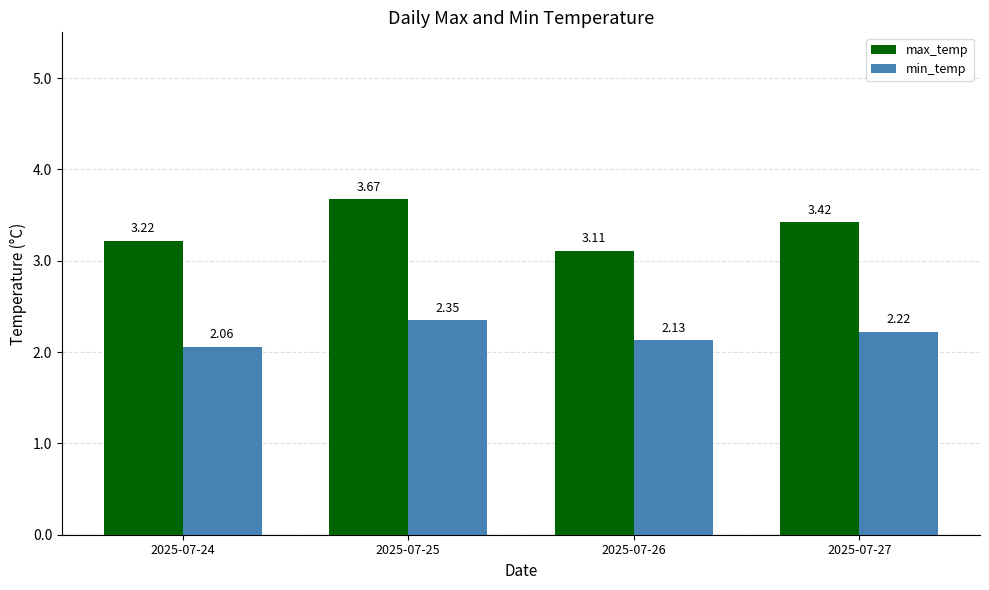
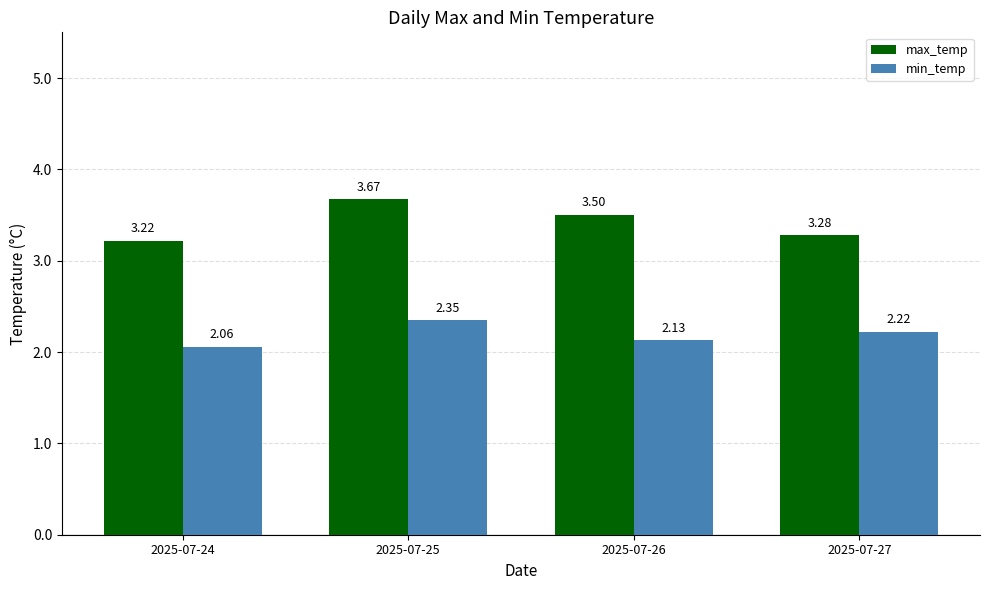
max_temp, 2025-07-26: 3.11 -> 3.50
max_temp, 2025-07-27: 3.42 -> 3.28
